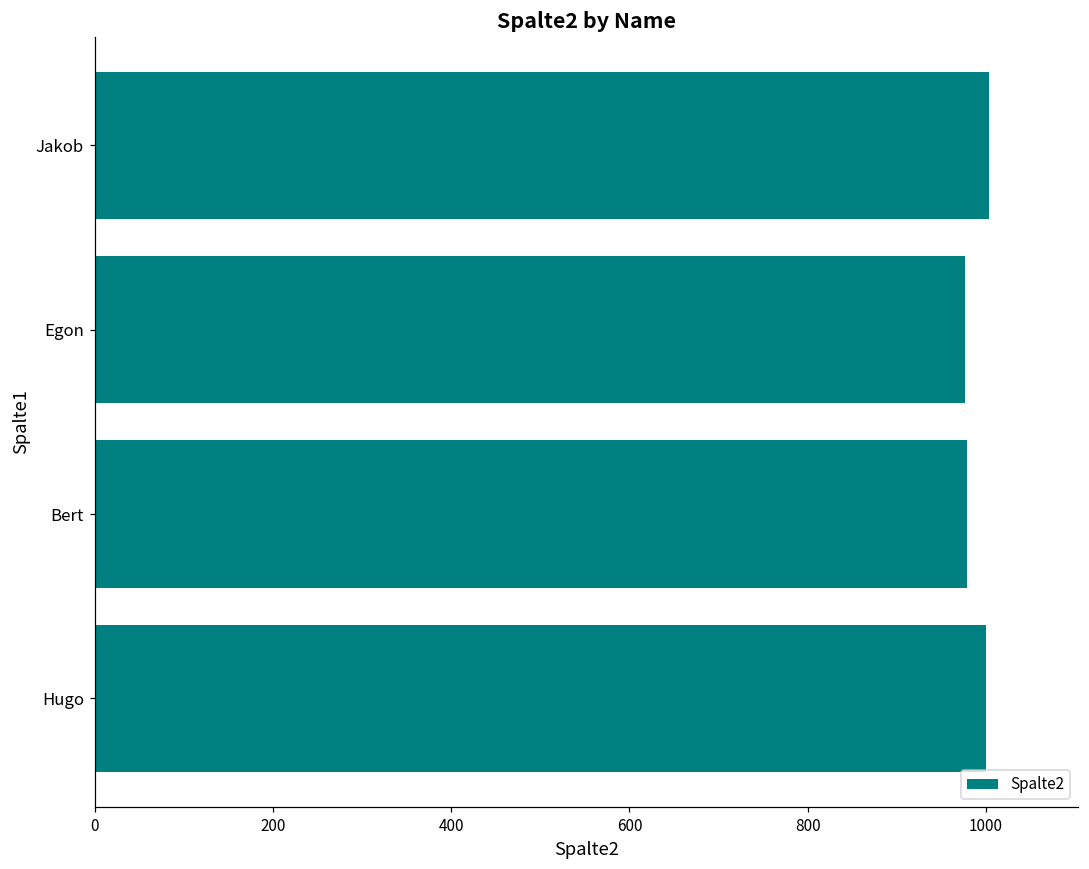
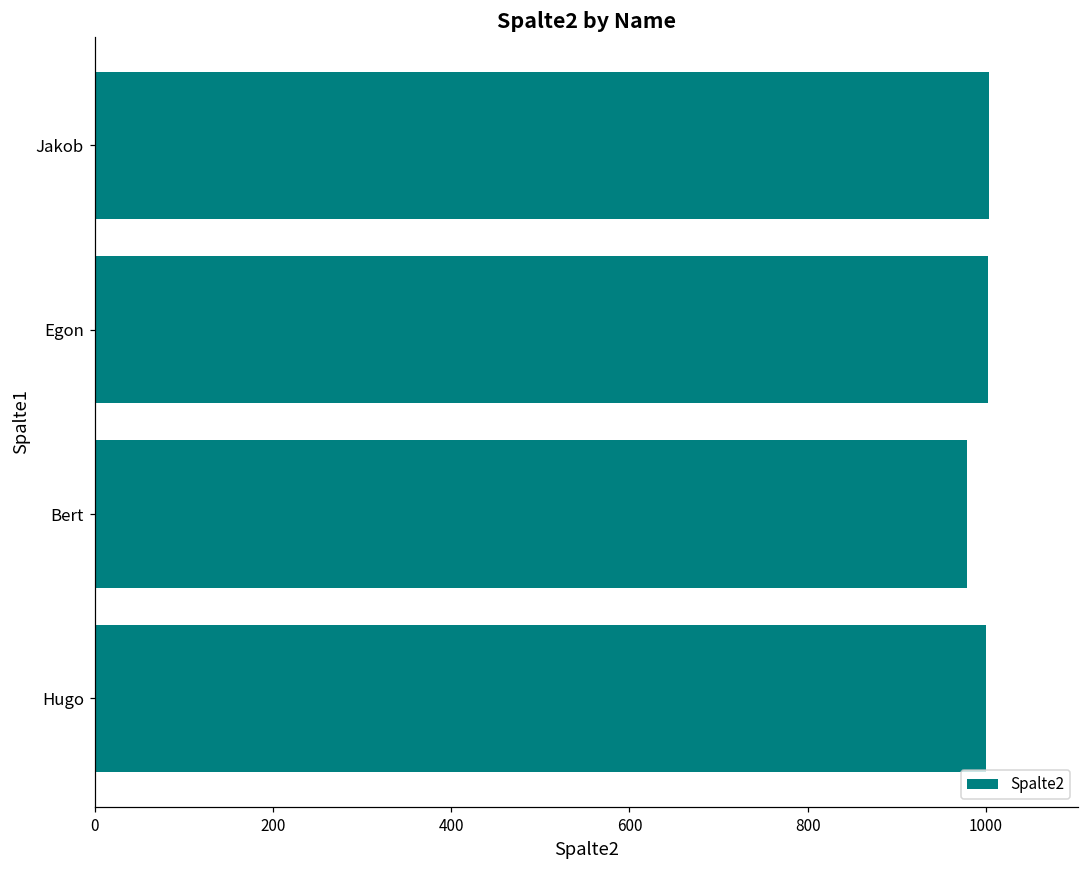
Egon: 980 -> 1000
